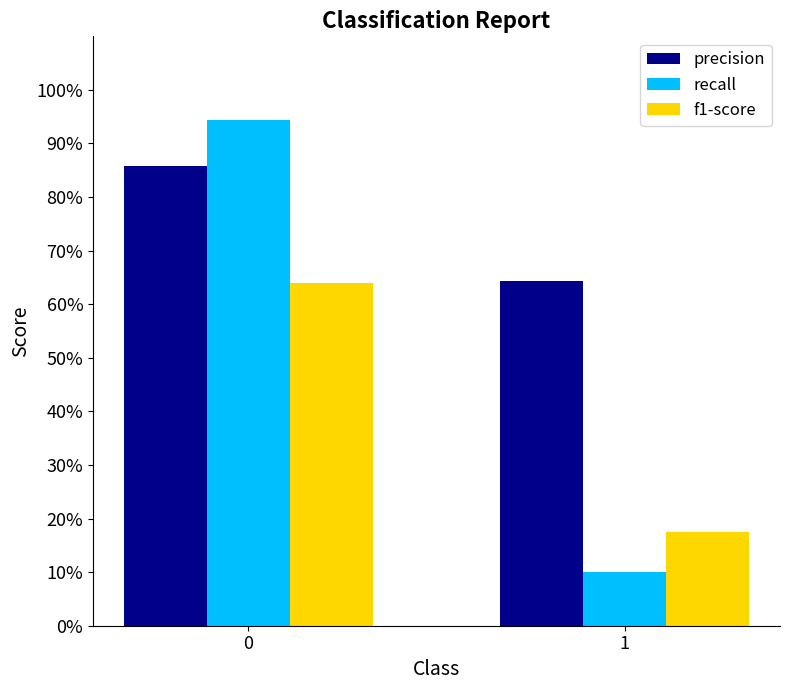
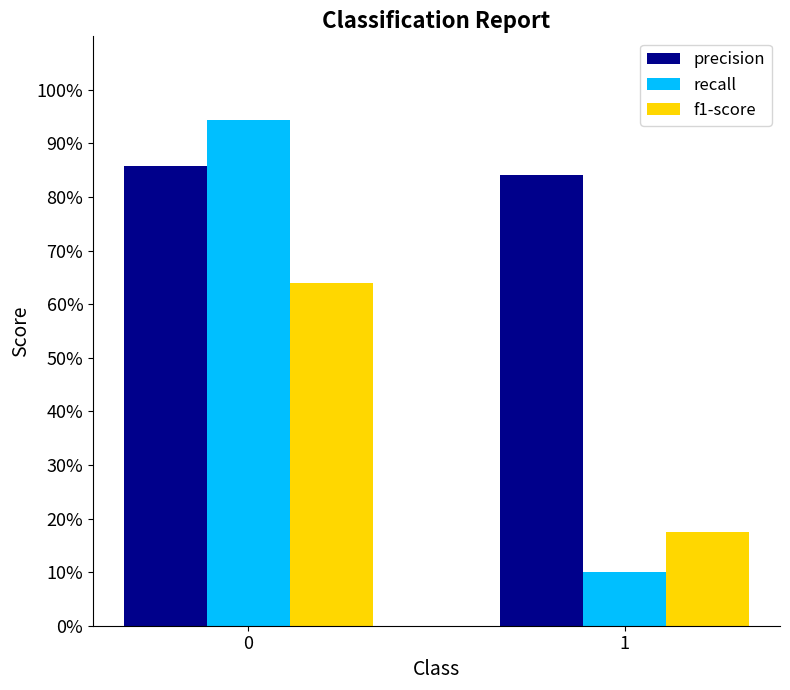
precision, 1: 64% -> 84%
